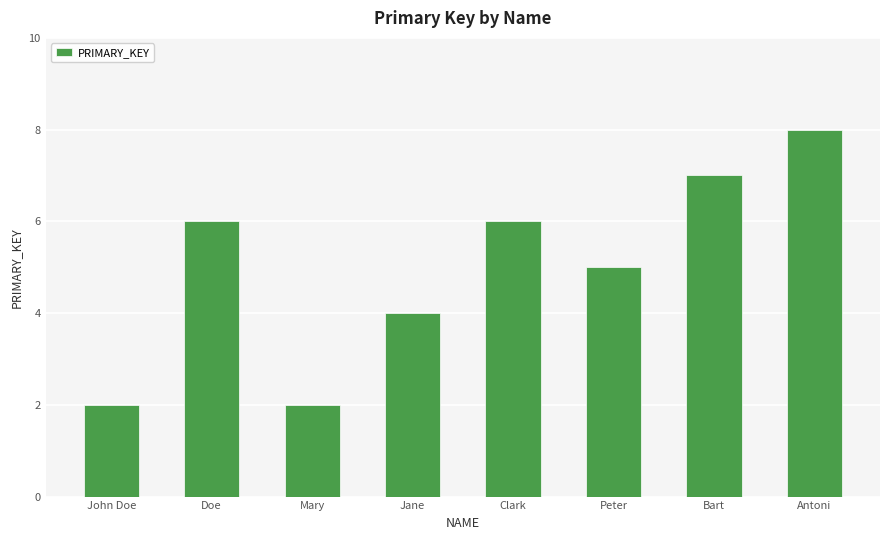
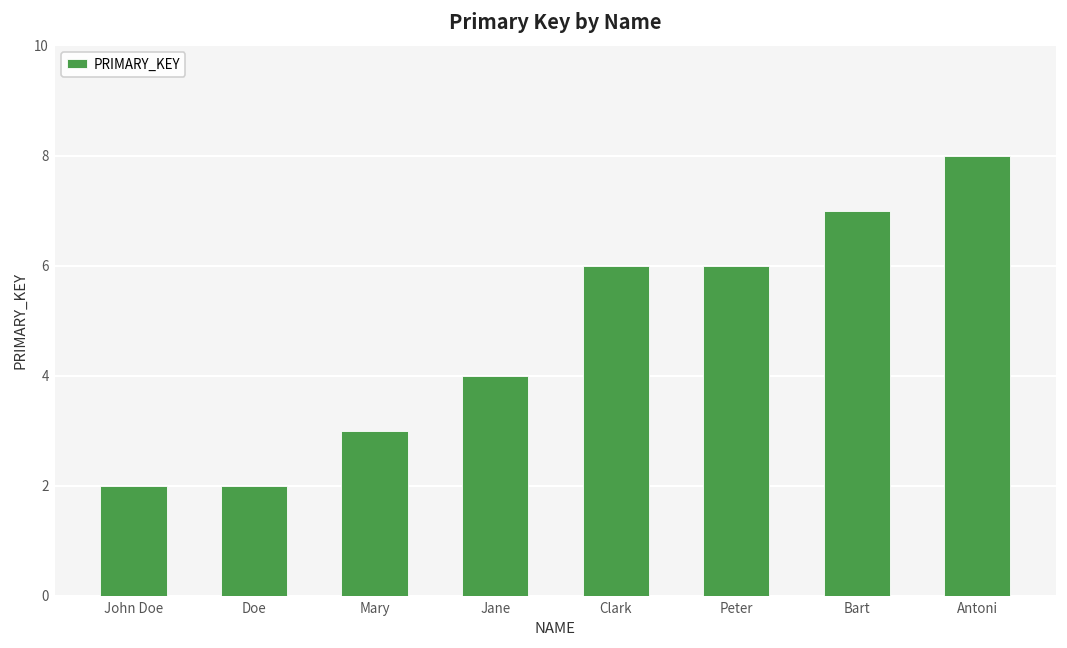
Doe: 6 -> 2
Mary: 2 -> 3
Peter: 5 -> 6
